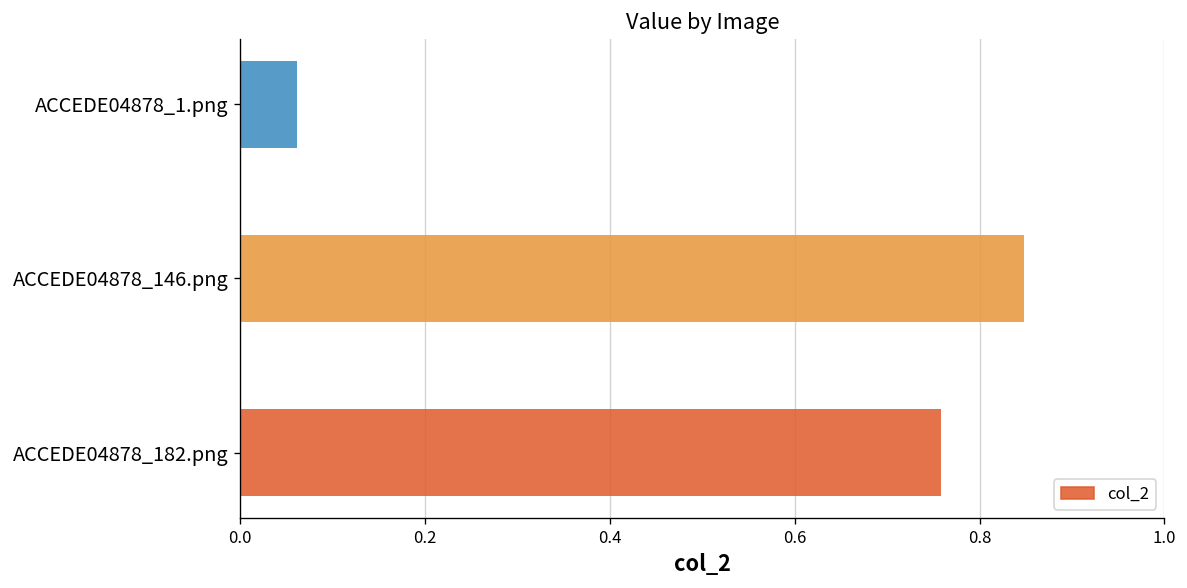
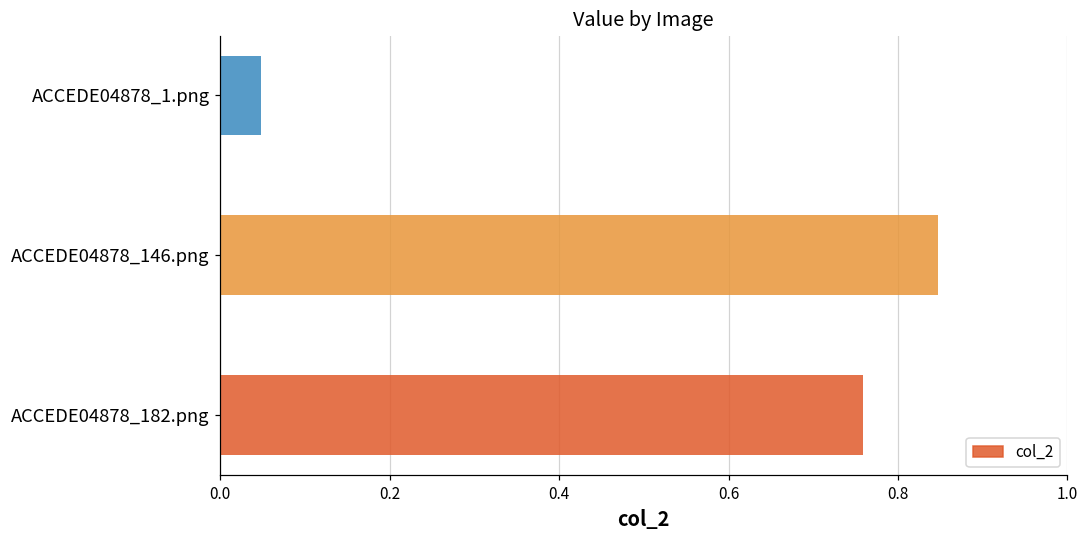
ACCEDE04878_1.png: 0.06 -> 0.05
